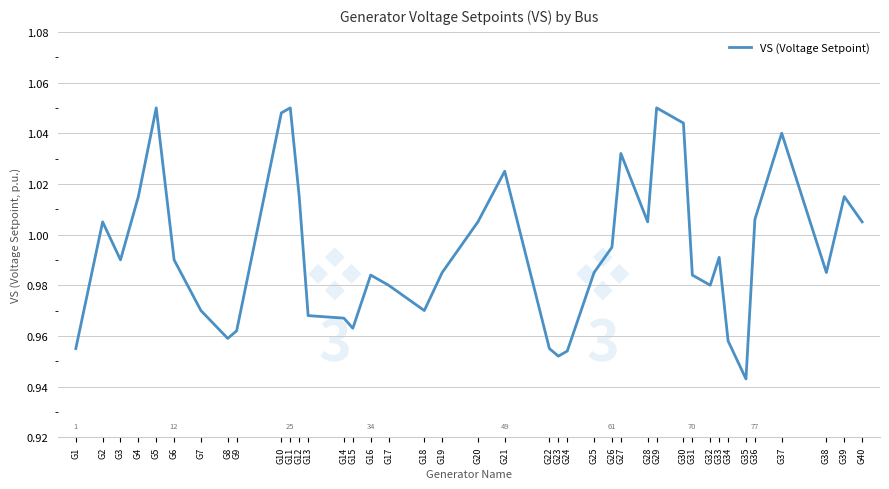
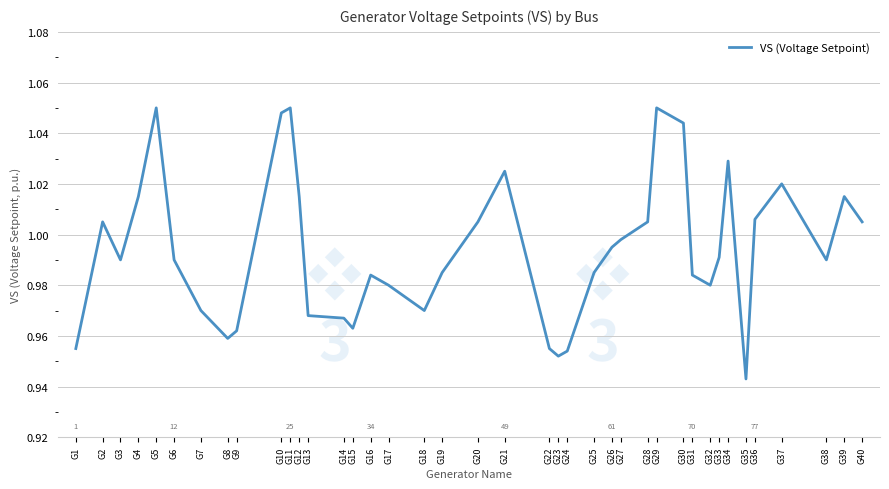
G27: 1.032 -> 0.998
G34: 0.958 -> 1.029
G37: 1.04 -> 1.02
G38: 0.985 -> 0.990
